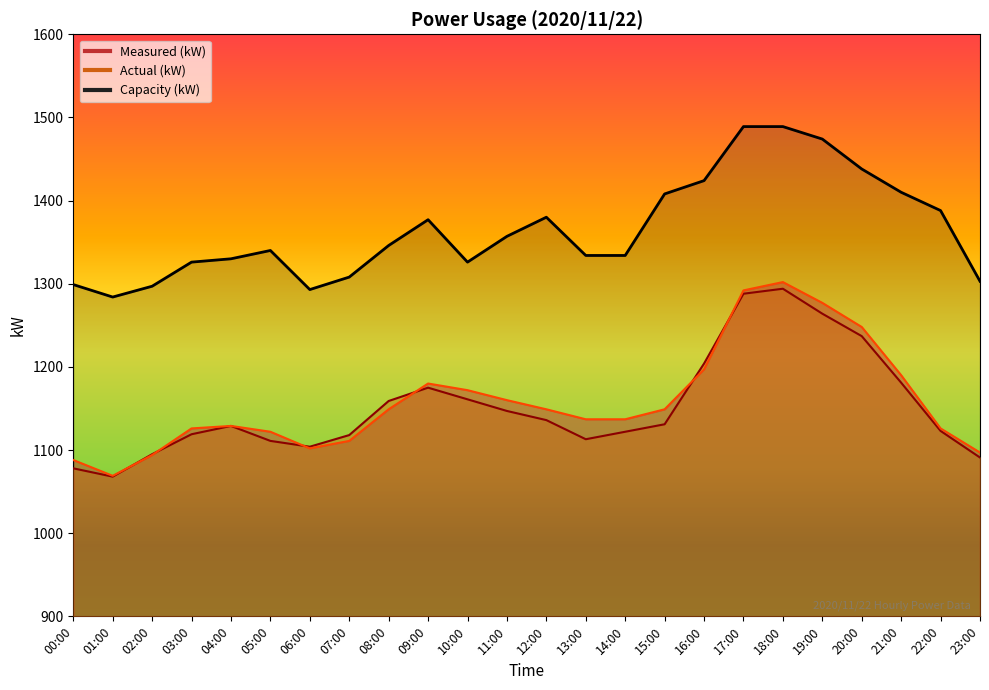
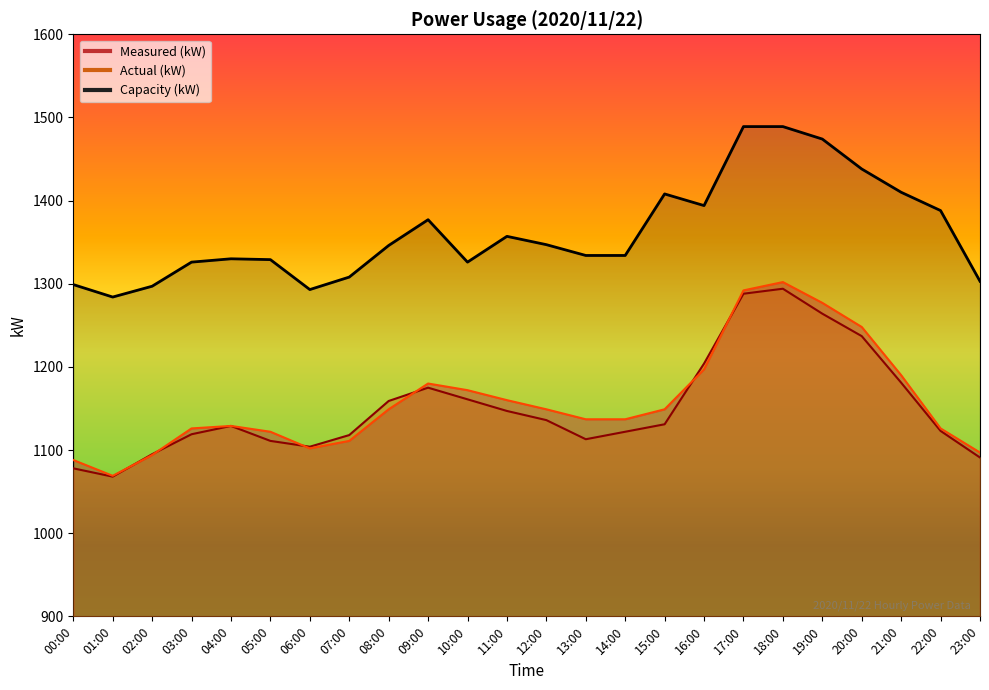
Capacity (kW), 05:00: 1340 -> 1330
Capacity (kW), 12:00: 1380 -> 1350
Capacity (kW), 16:00: 1420 -> 1390
